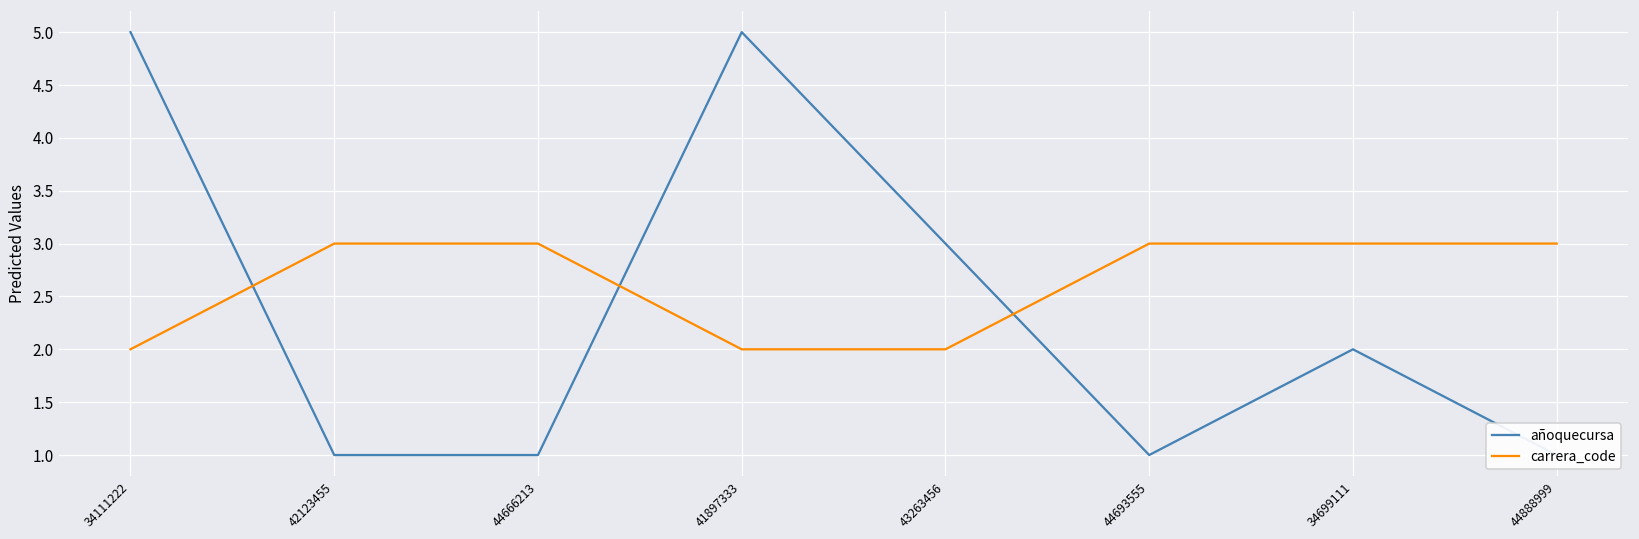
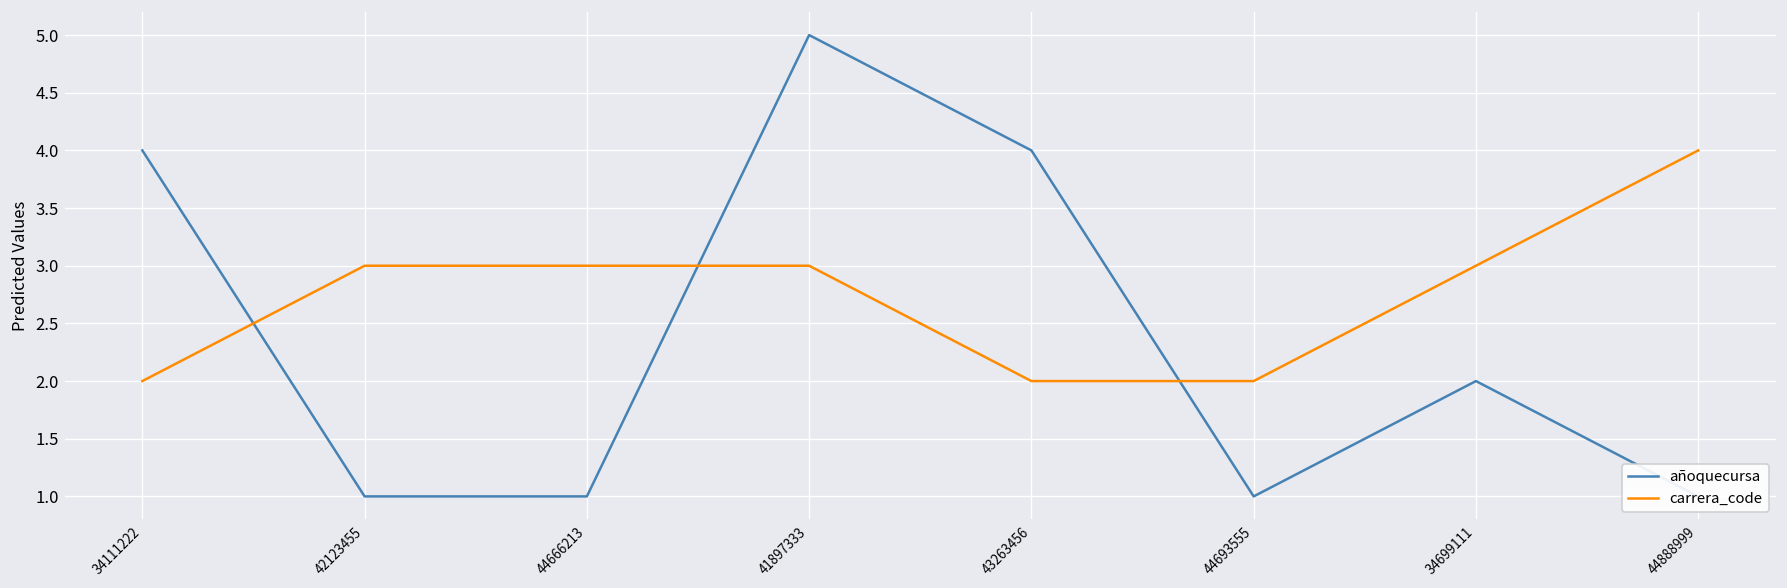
añoquecursa, 34111222: 5 -> 4
carrera_code, 41897333: 2 -> 3
añoquecursa, 43263456: 3 -> 4
carrera_code, 44693555: 3 -> 2
carrera_code, 44888999: 3 -> 4
